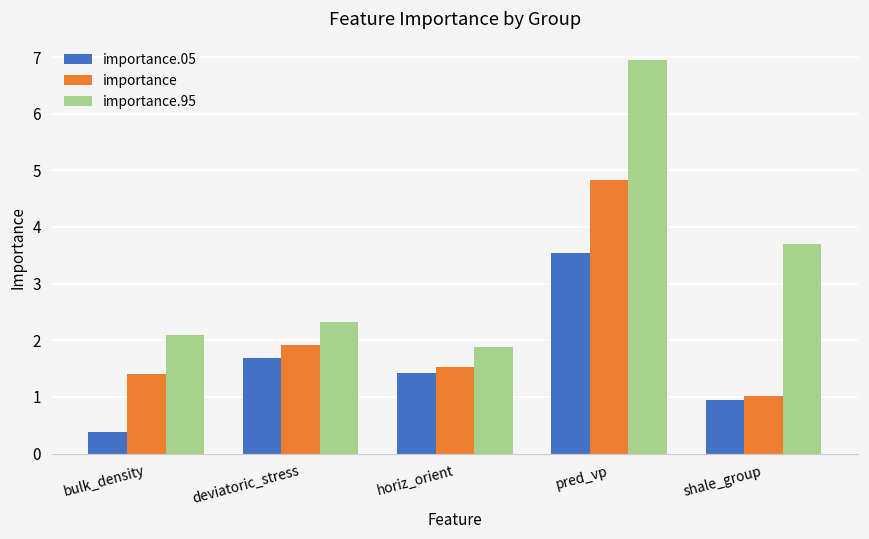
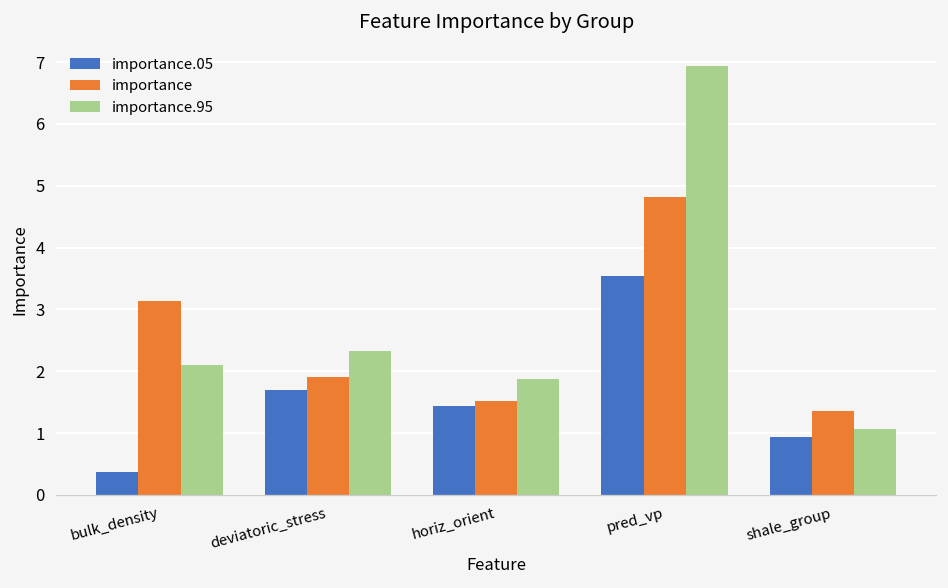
importance, bulk_density: 1.4 -> 3.1
importance, shale_group: 1.0 -> 1.4
importance.95, shale_group: 3.7 -> 1.1
